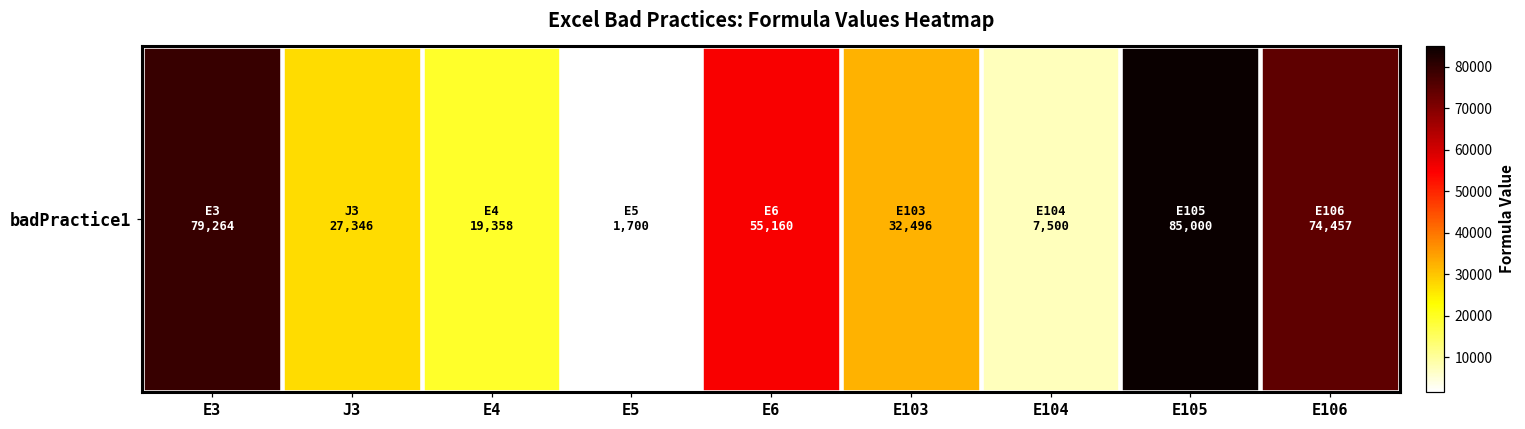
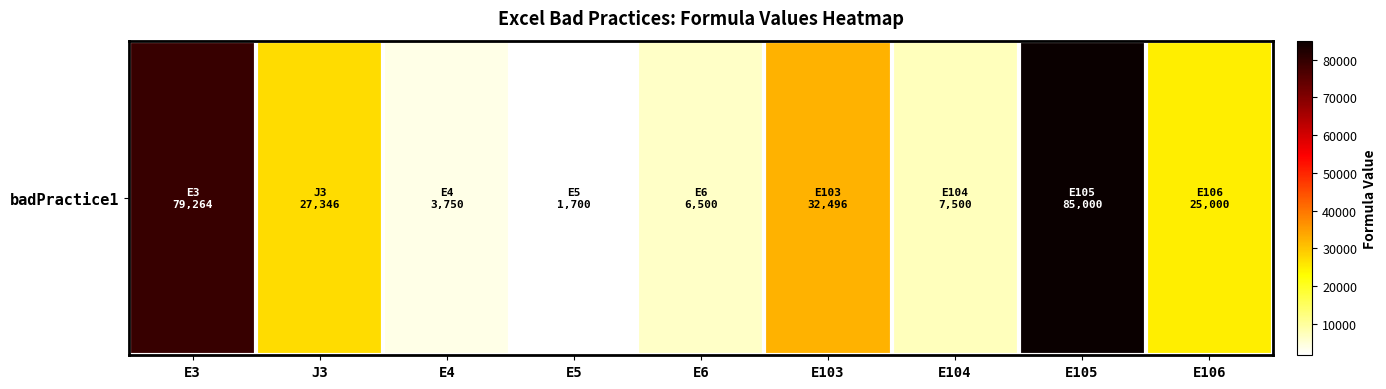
badPractice1, E4: 19,358 -> 3,750
badPractice1, E6: 55,160 -> 6,500
badPractice1, E106: 74,457 -> 25,000
